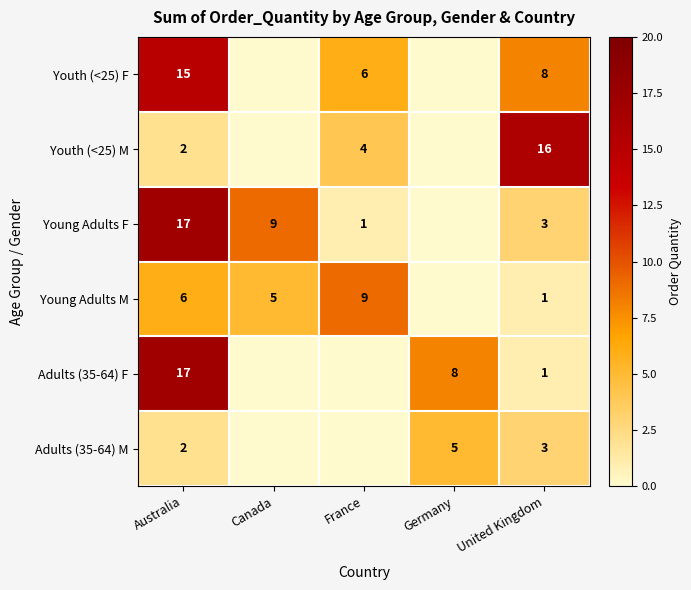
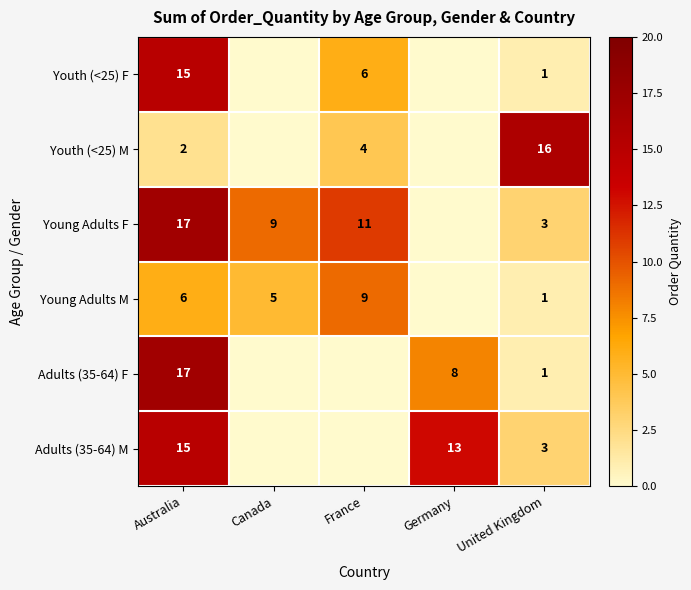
Youth (<25) F, United Kingdom: 8 -> 1
Young Adults F, France: 1 -> 11
Adults (35-64) M, Australia: 2 -> 15
Adults (35-64) M, Germany: 5 -> 13
